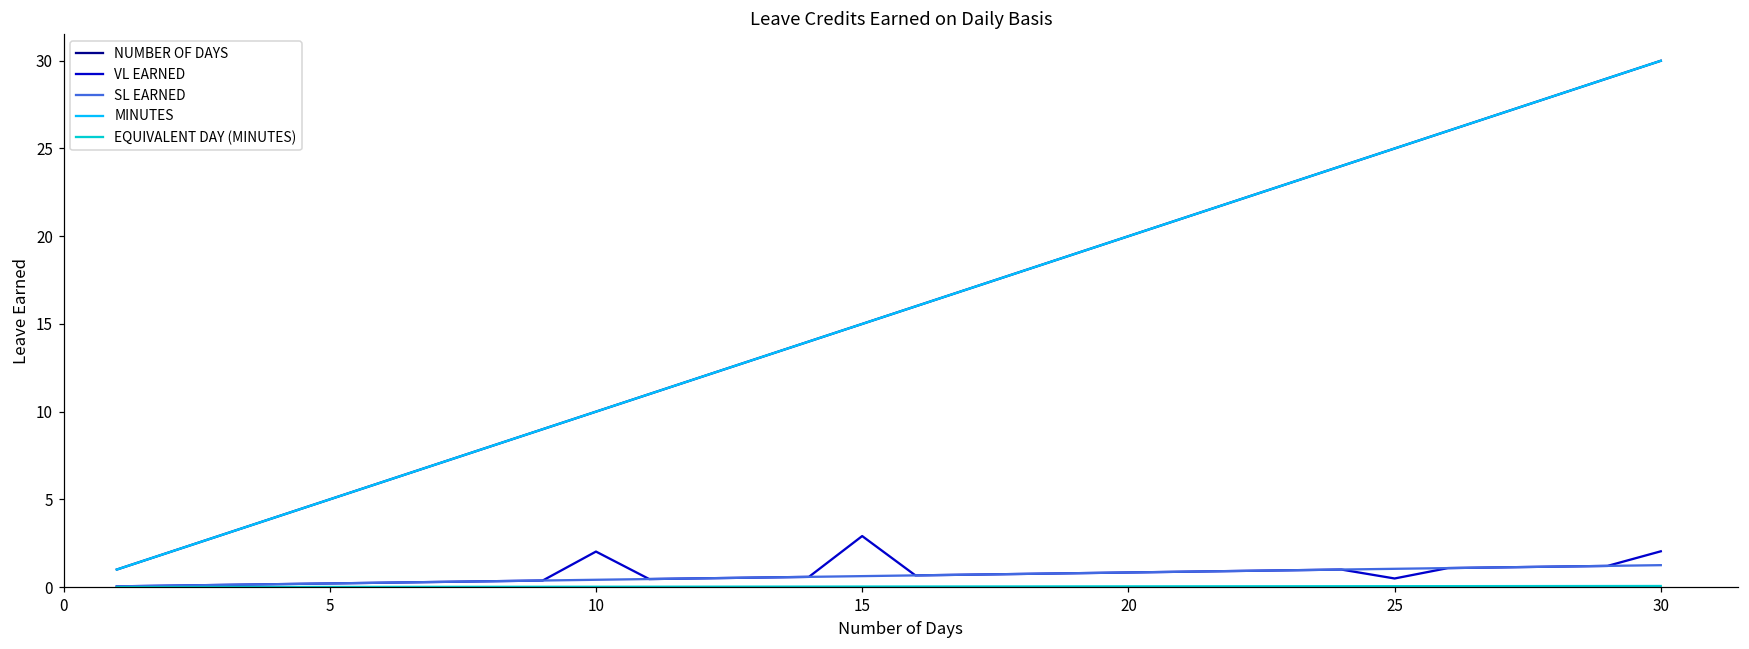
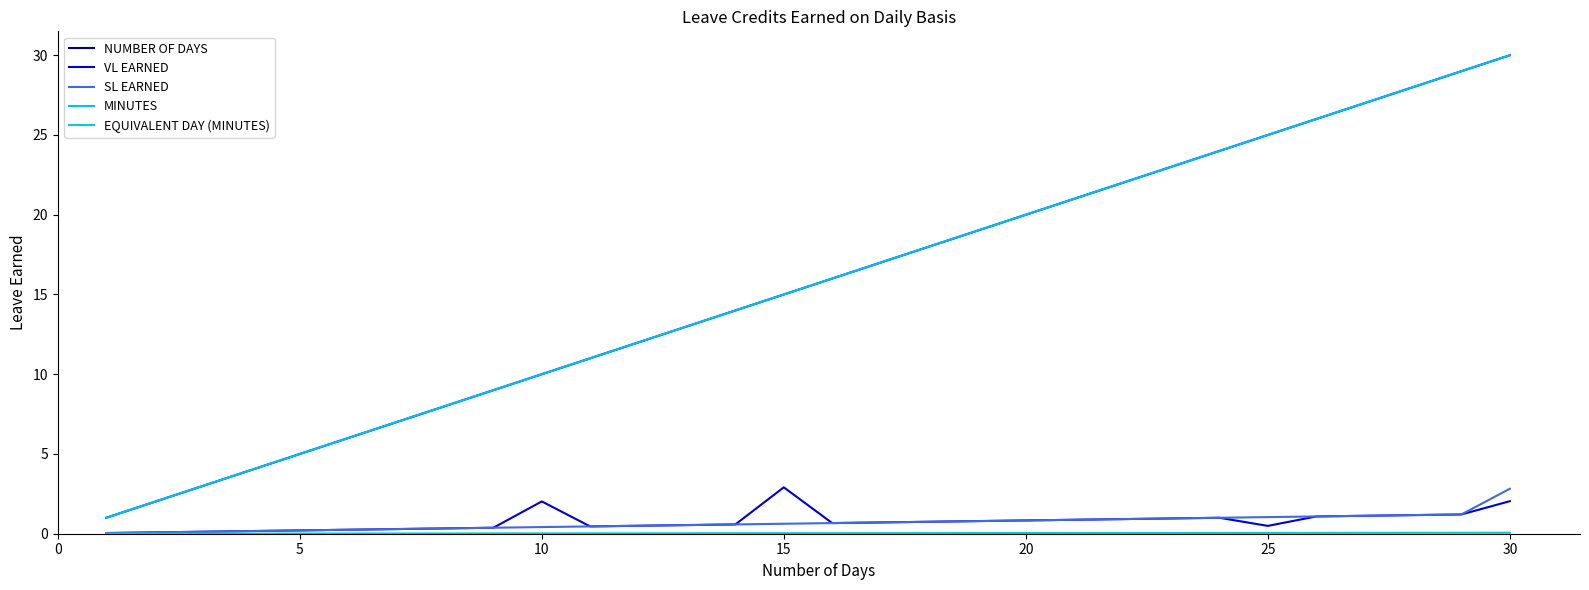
SL EARNED, 30: 1.3 -> 2.8
